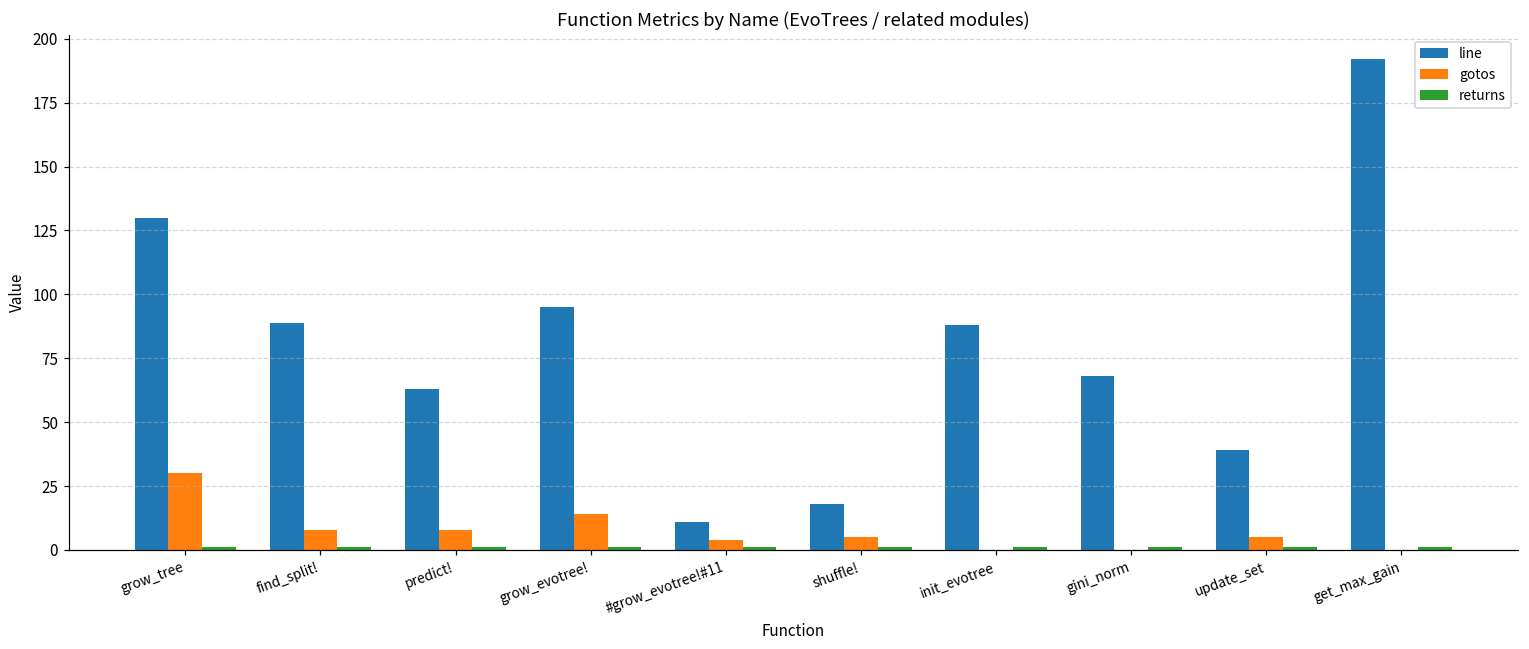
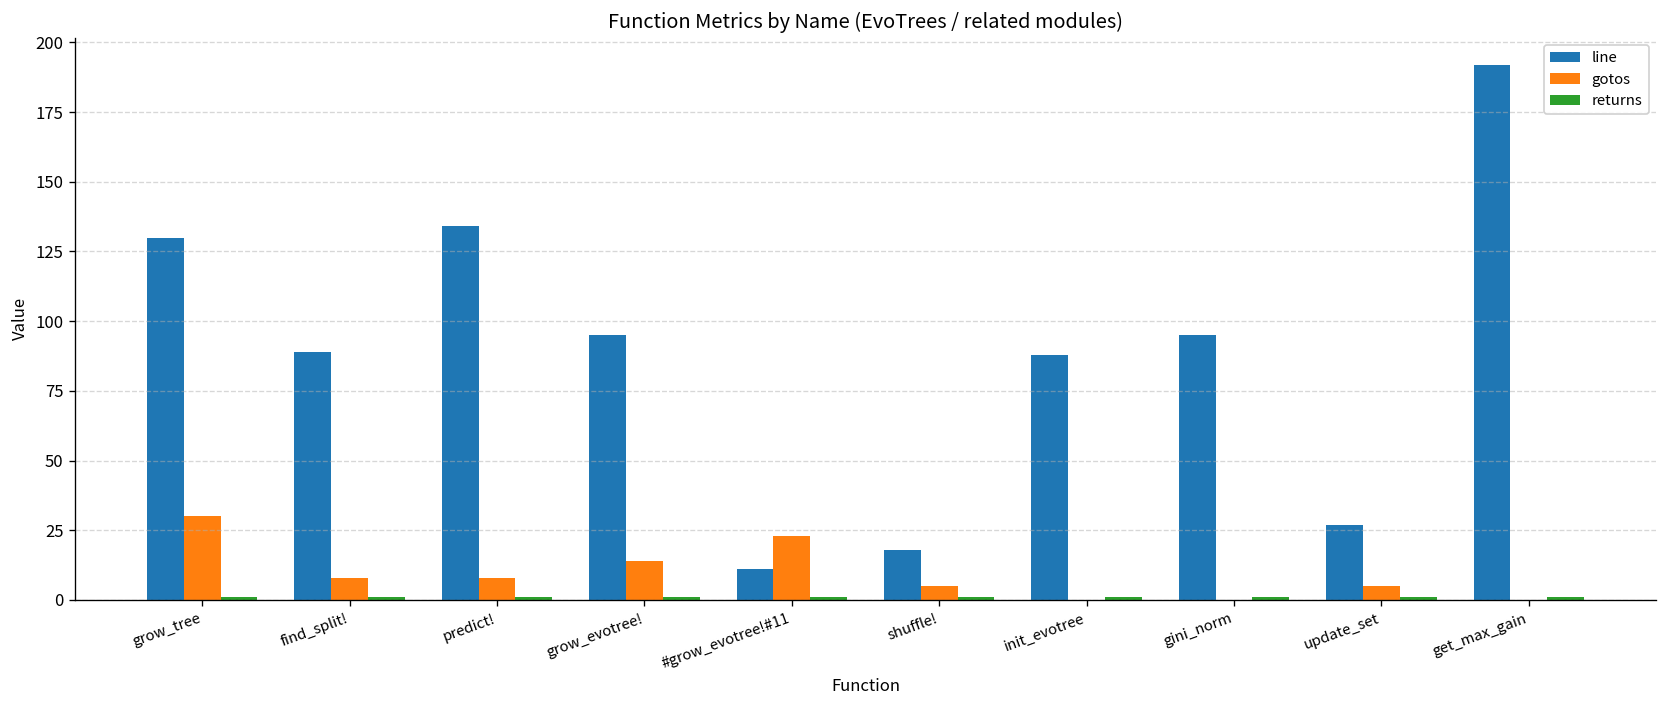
line, predict!: 63 -> 134
gotos, #grow_evotree!#11: 4 -> 23
line, gini_norm: 68 -> 95
line, update_set: 39 -> 27
